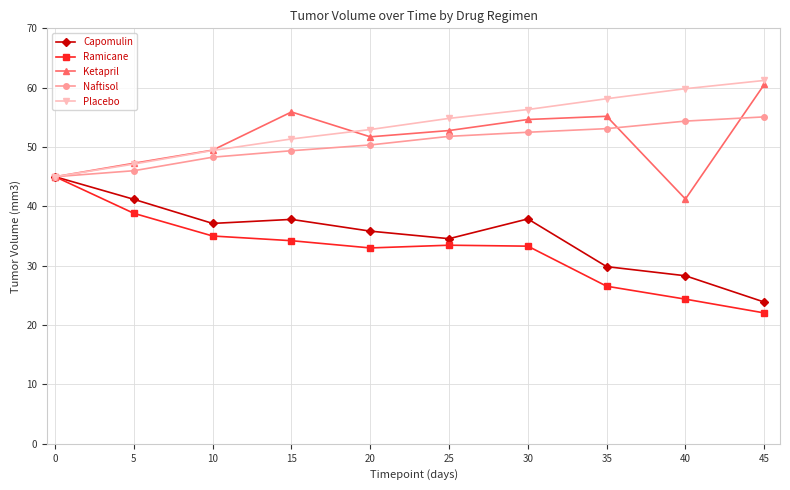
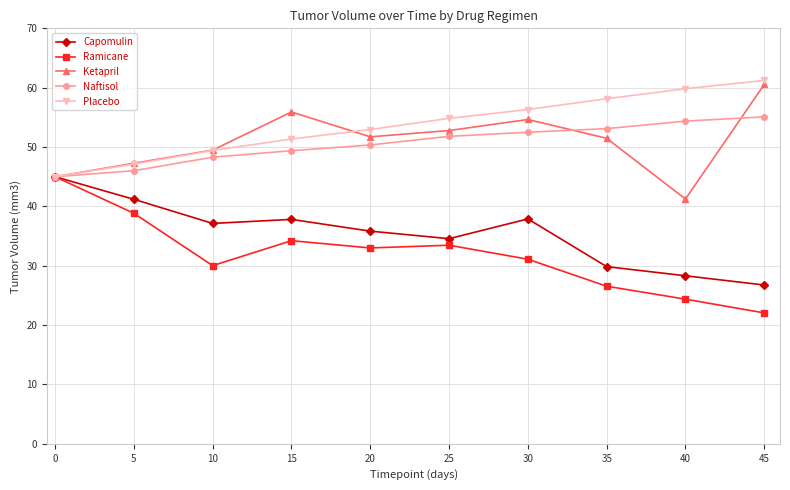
Ramicane, 10: 35 -> 30
Ramicane, 30: 33 -> 31
Ketapril, 35: 55 -> 51
Capomulin, 45: 24 -> 27
